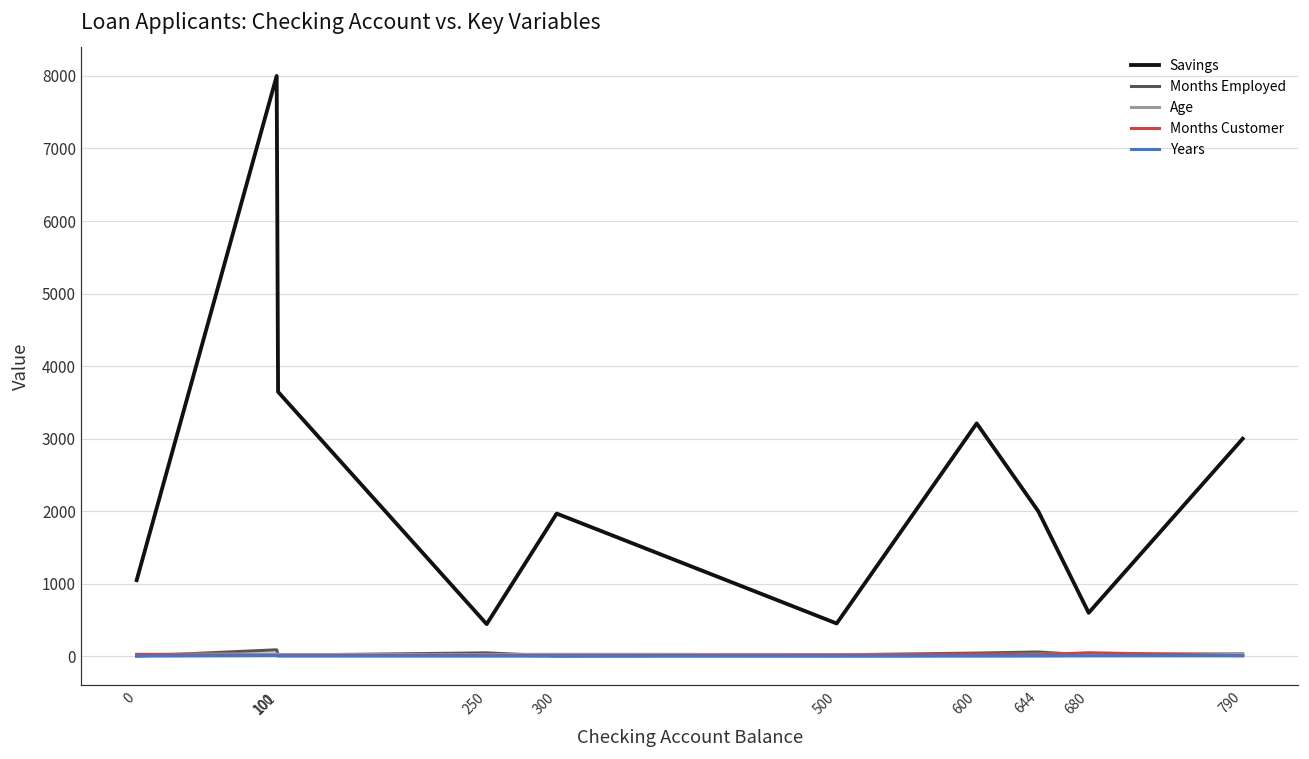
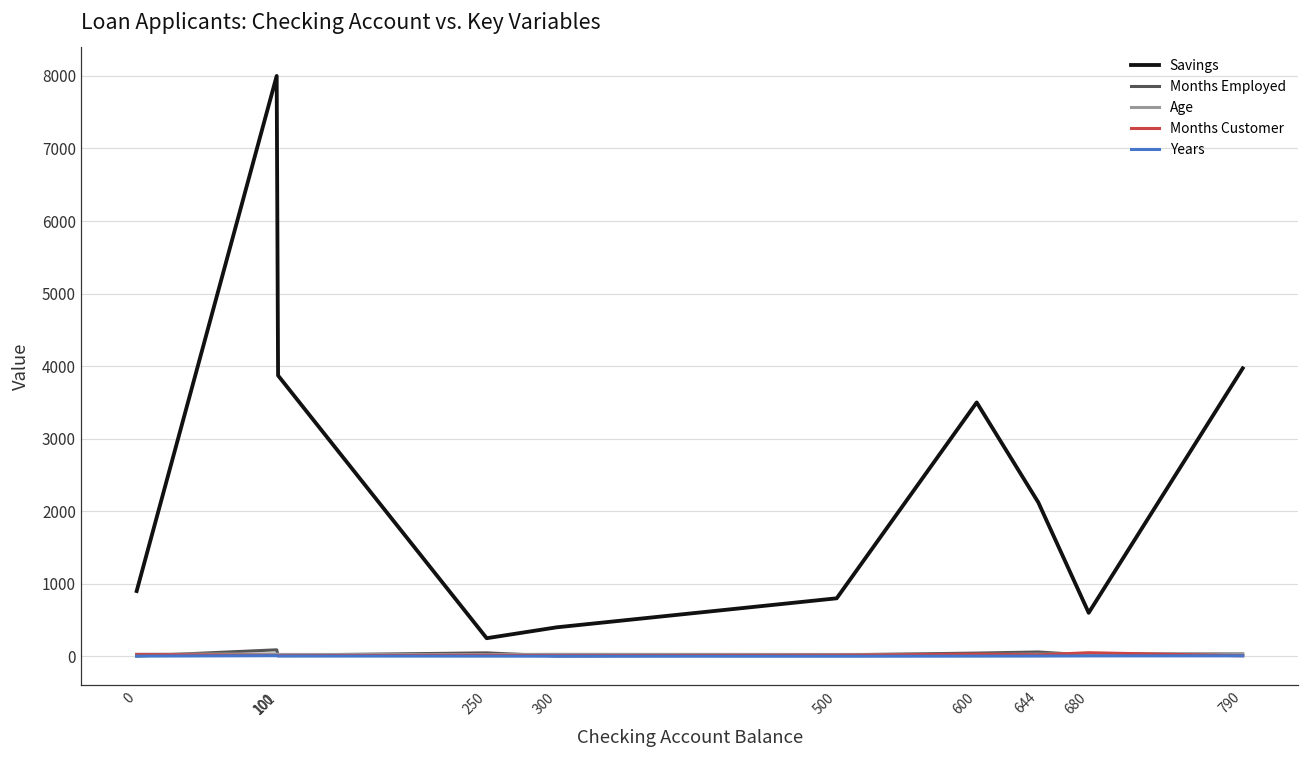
Savings, 0: 1100 -> 900
Savings, 101: 3600 -> 3900
Savings, 250: 400 -> 300
Savings, 300: 2000 -> 400
Savings, 500: 500 -> 800
Savings, 600: 3200 -> 3500
Savings, 644: 2000 -> 2100
Savings, 790: 3000 -> 4000
